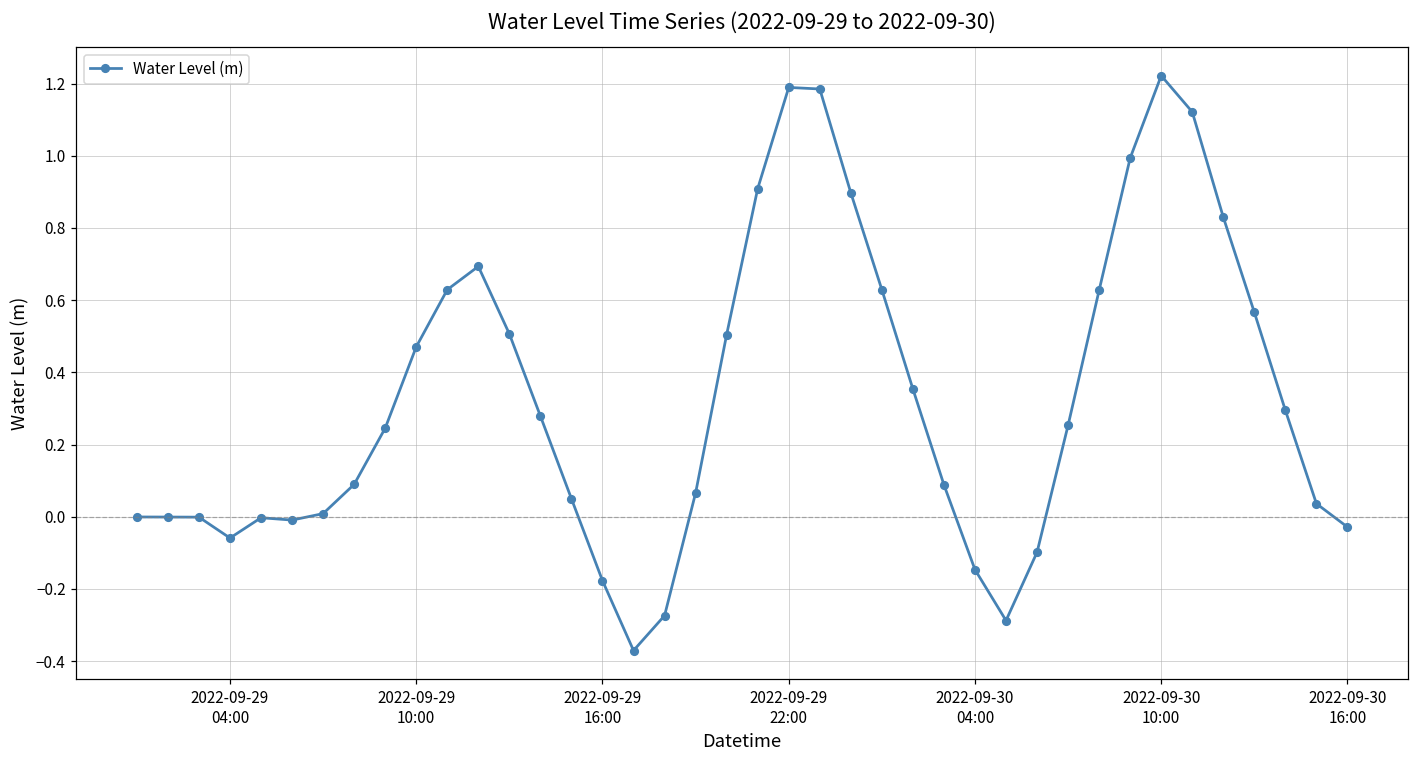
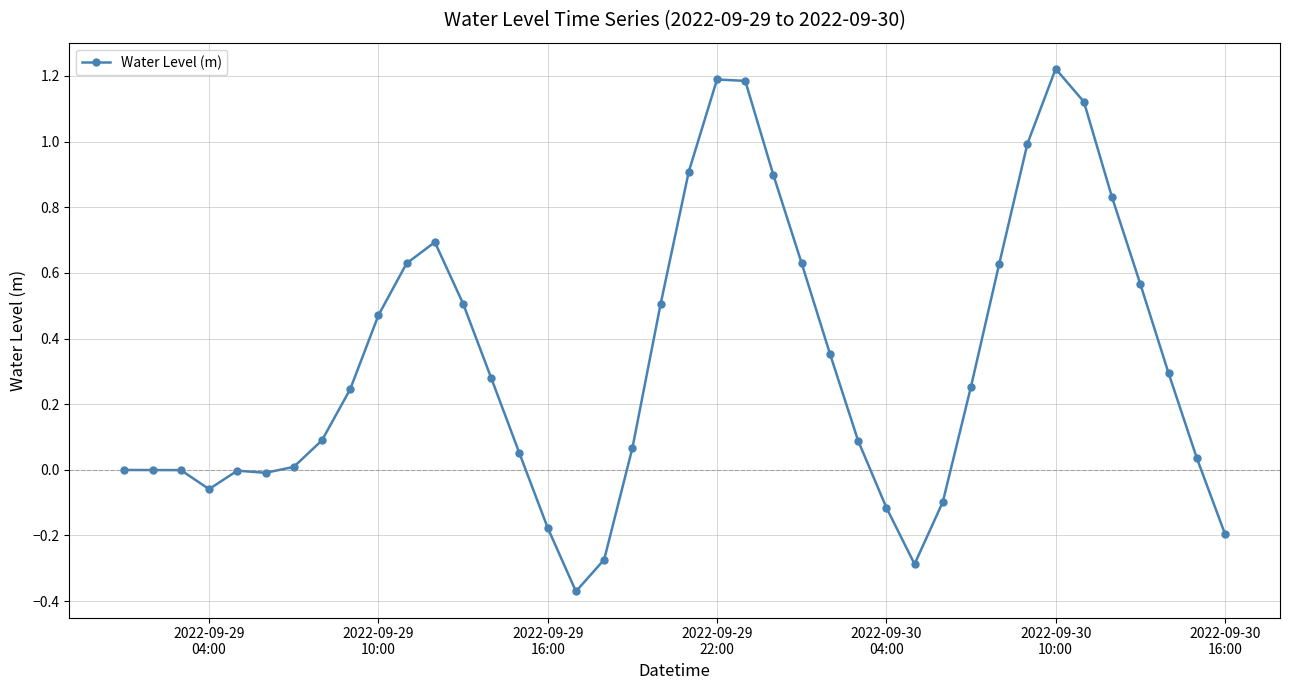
2022-09-30 04:00: -0.15 -> -0.11
2022-09-30 16:00: -0.03 -> -0.20
